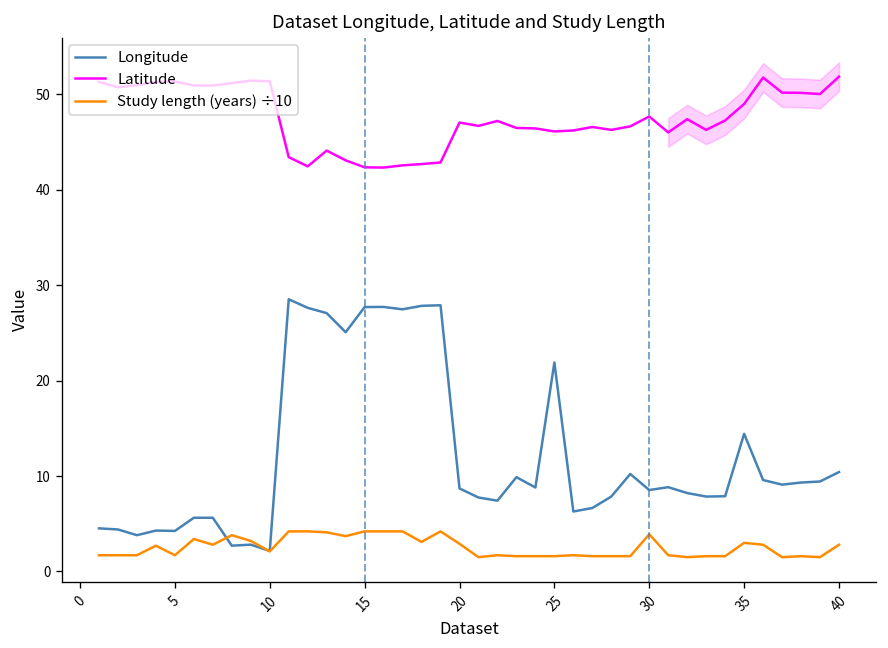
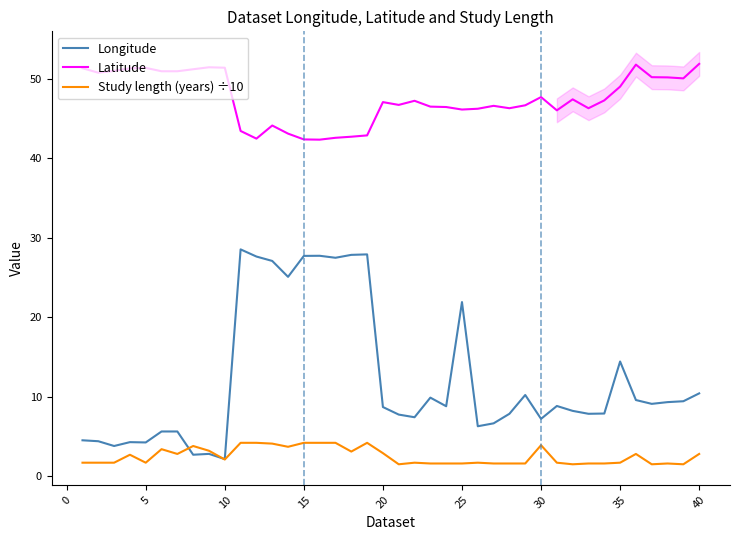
Longitude, 30: 9 -> 7
Study length (years) ÷10, 35: 3 -> 2
